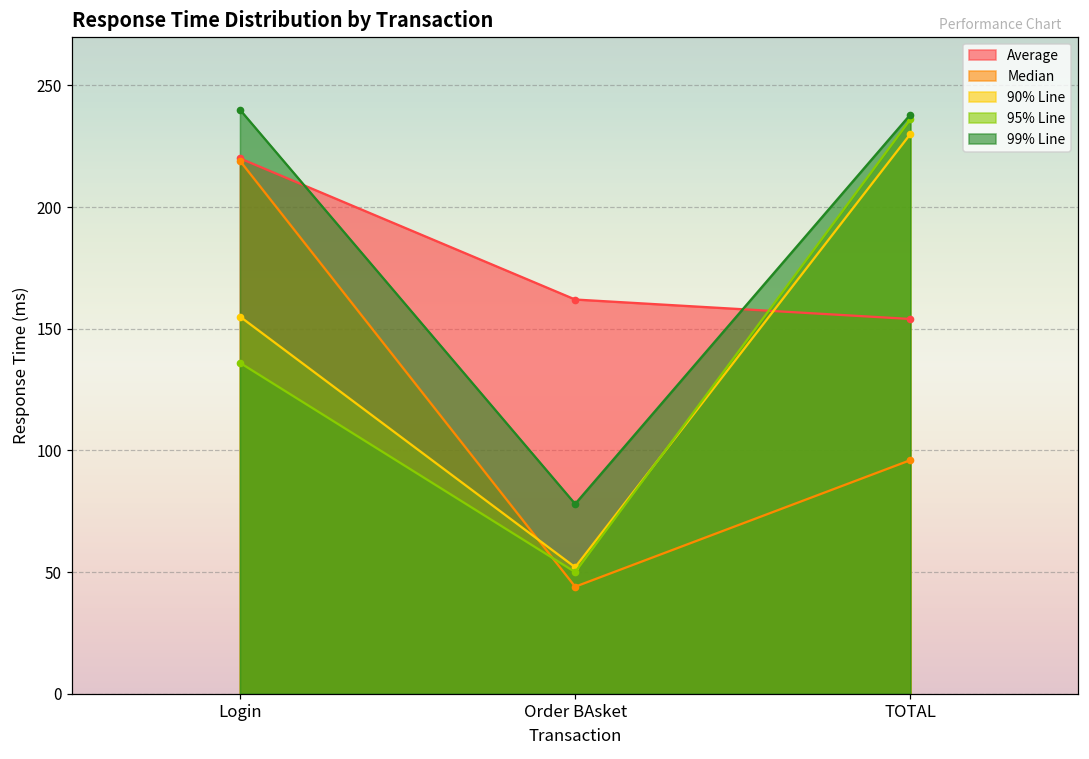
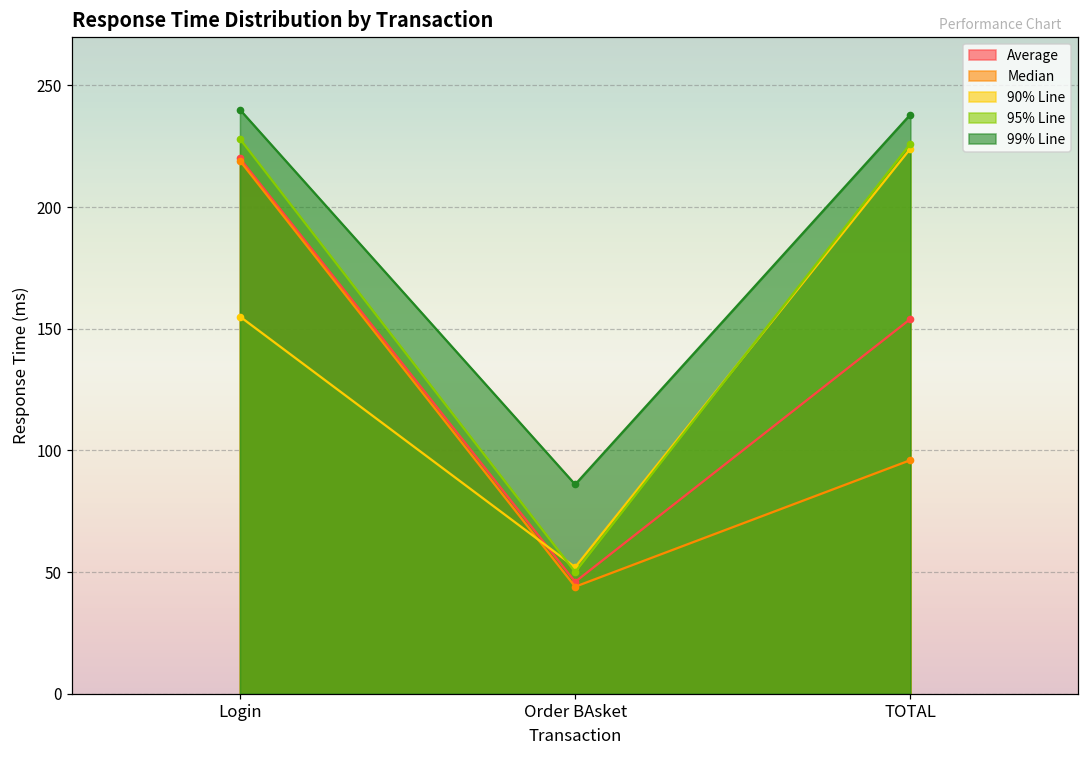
95% Line, Login: 136 -> 228
Average, Order BAsket: 162 -> 46
99% Line, Order BAsket: 78 -> 86
90% Line, TOTAL: 230 -> 224
95% Line, TOTAL: 236 -> 226
